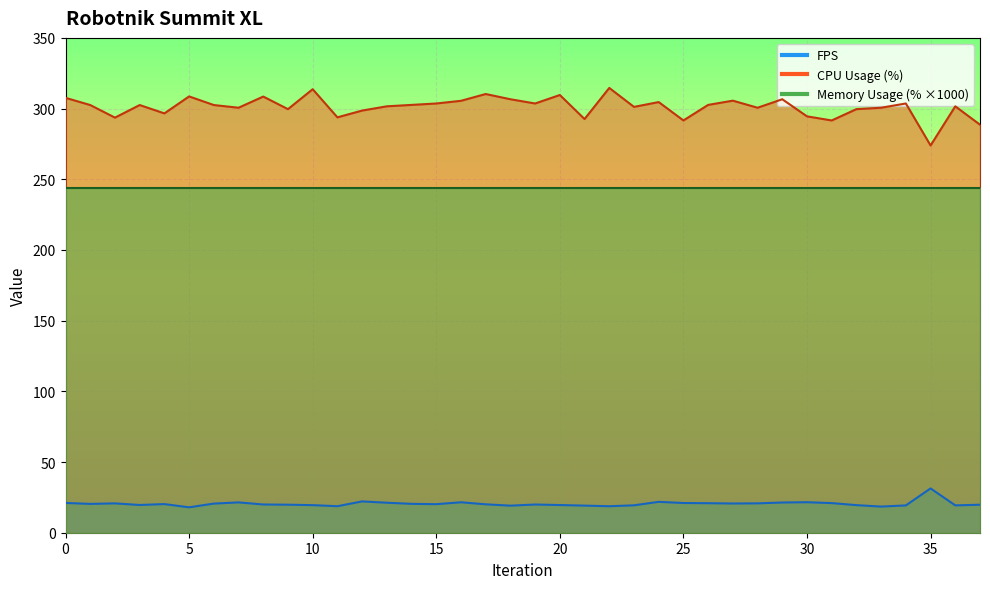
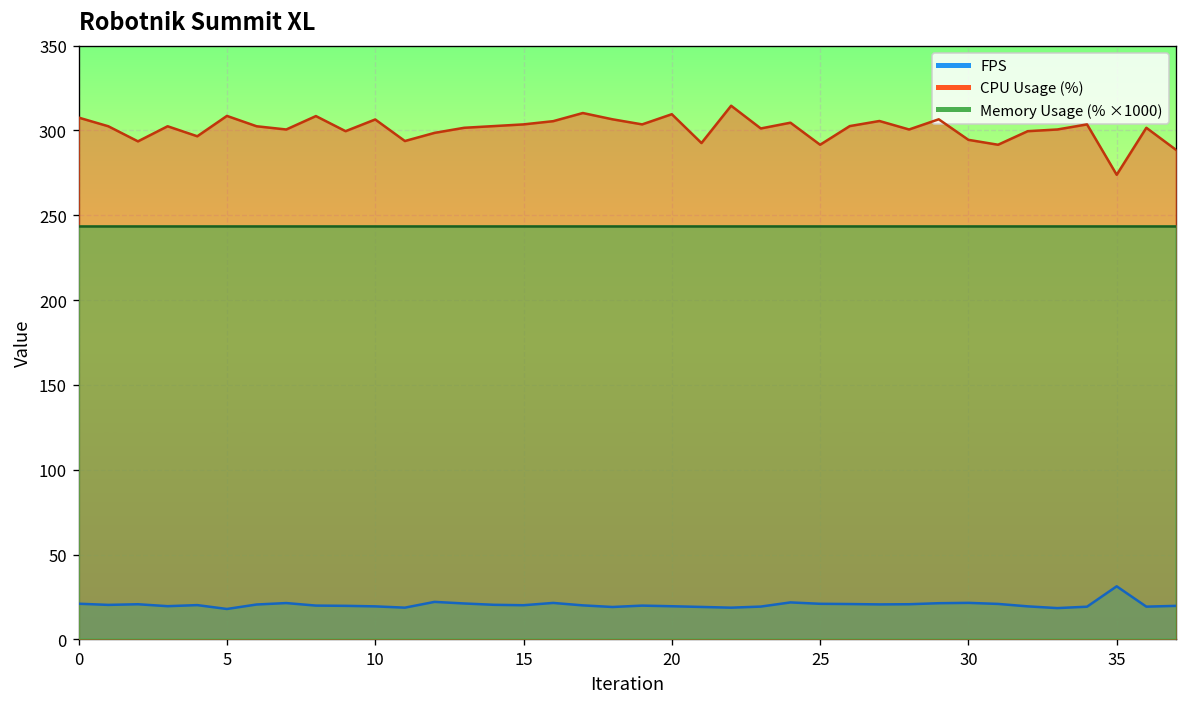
CPU Usage (%), 10: 314 -> 307
